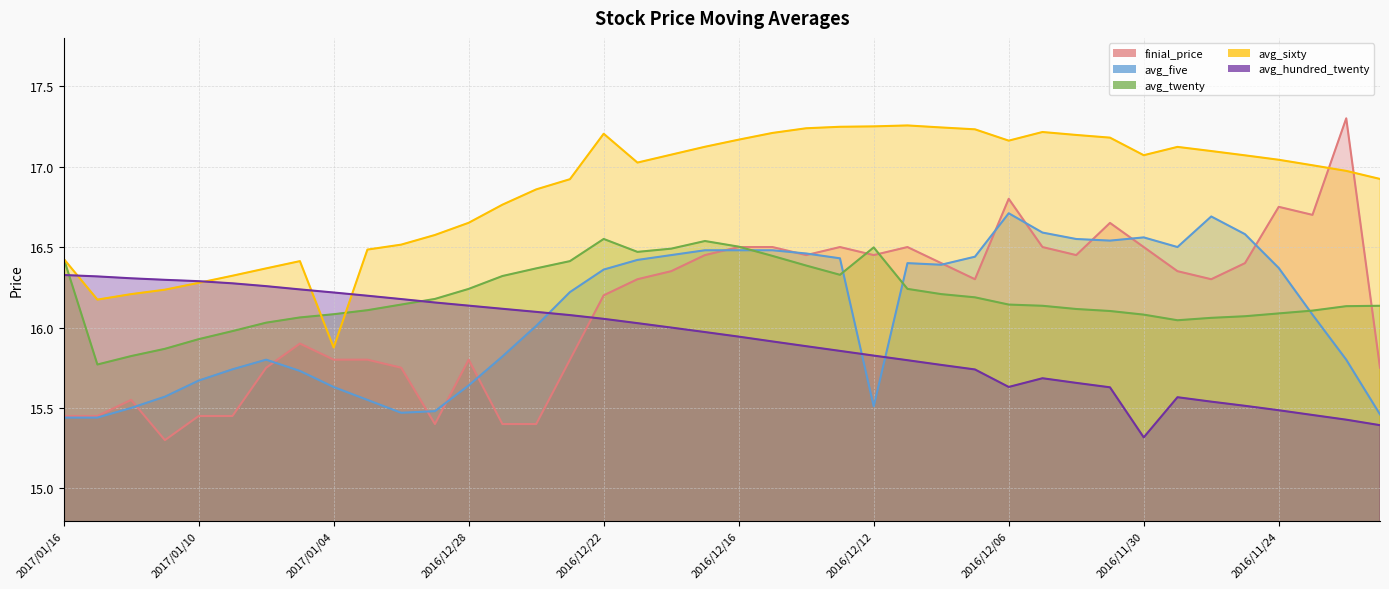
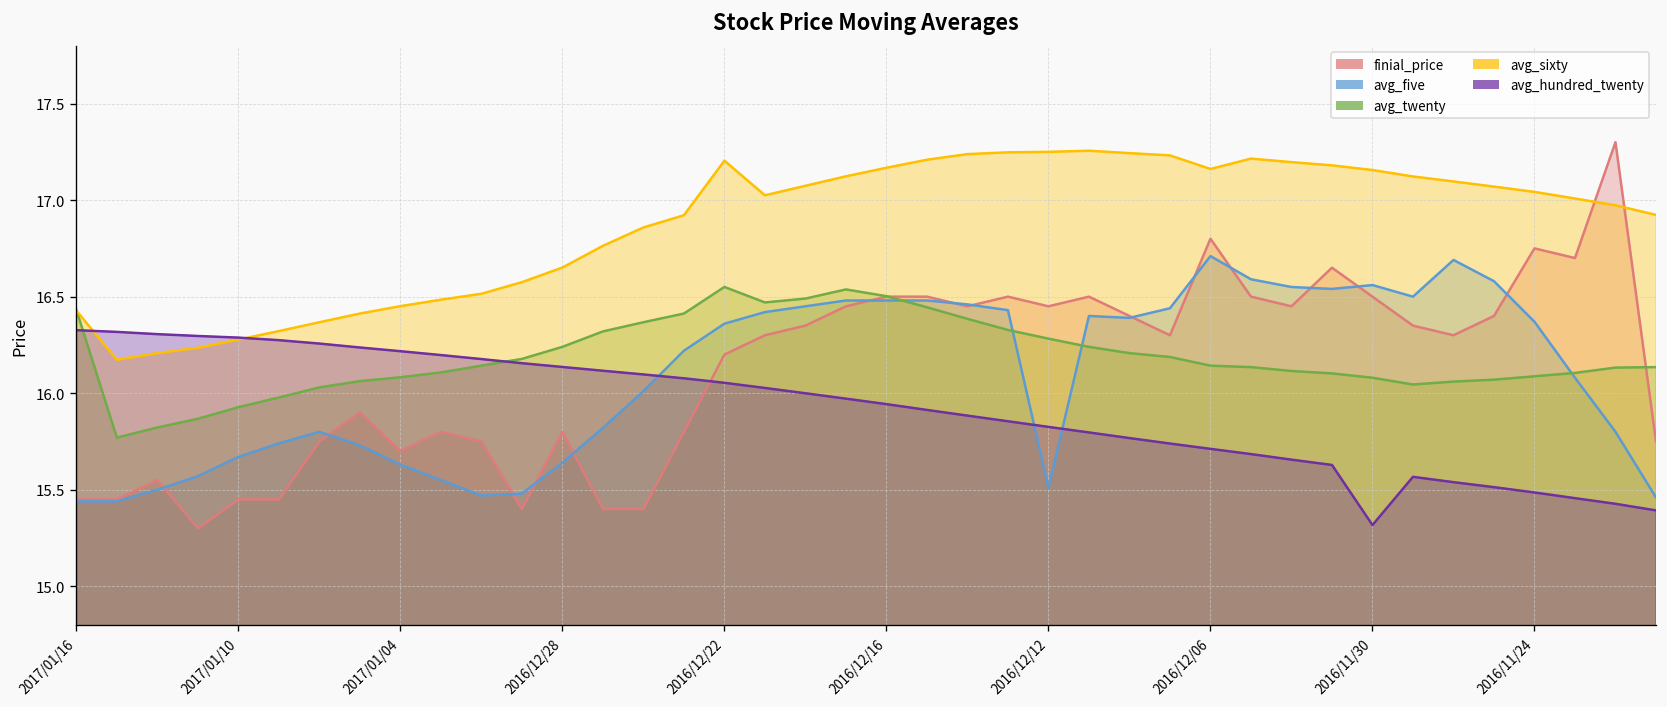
finial_price, 2017/01/04: 15.8 -> 15.7
avg_sixty, 2017/01/04: 15.88 -> 16.45
avg_twenty, 2016/12/12: 16.50 -> 16.28
avg_hundred_twenty, 2016/12/06: 15.63 -> 15.71
avg_sixty, 2016/11/30: 17.07 -> 17.16
